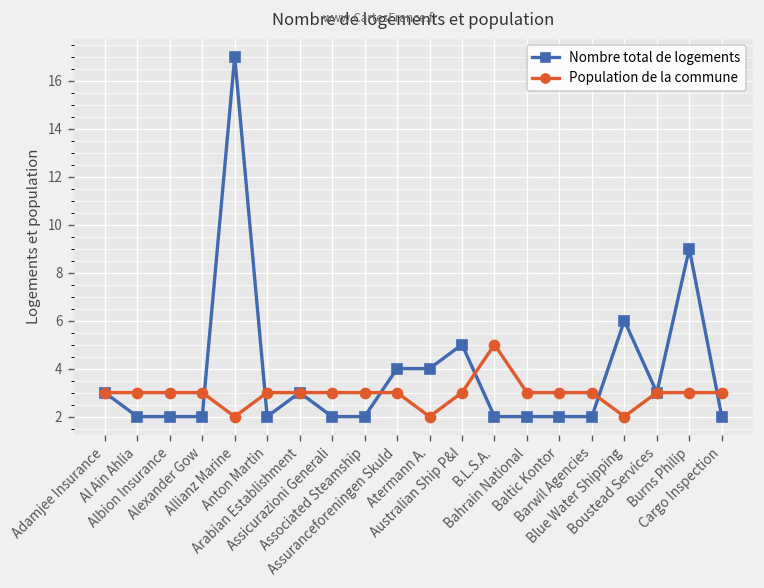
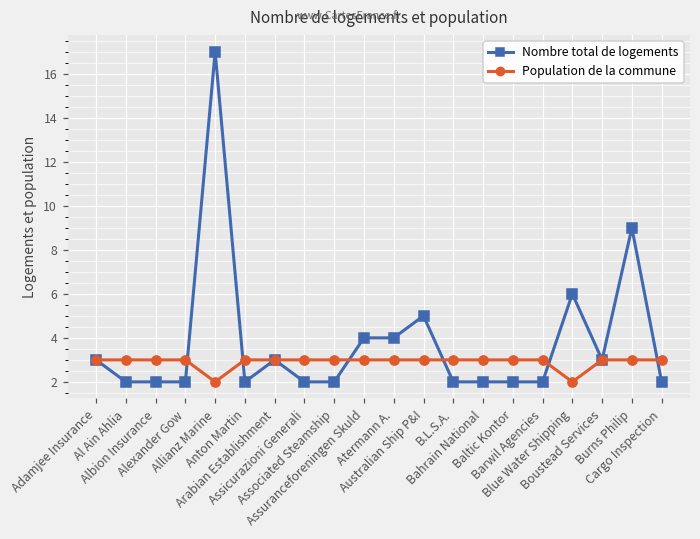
Population de la commune, Atermann A.: 2 -> 3
Population de la commune, B.L.S.A.: 5 -> 3
